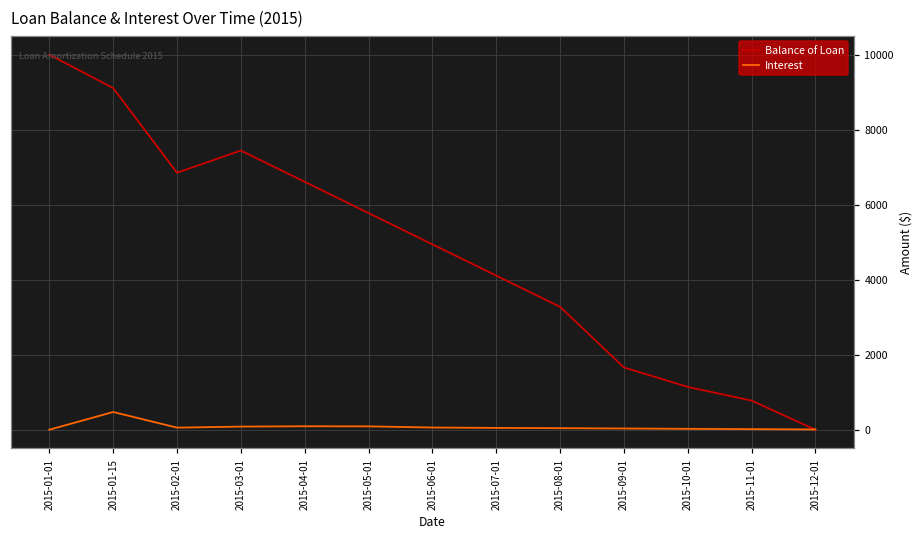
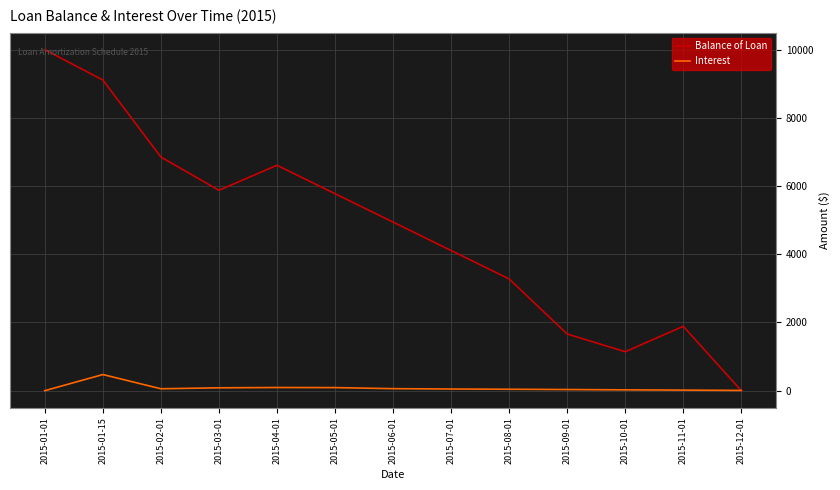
Balance of Loan, 2015-03-01: 7400 -> 5900
Balance of Loan, 2015-11-01: 800 -> 1900
